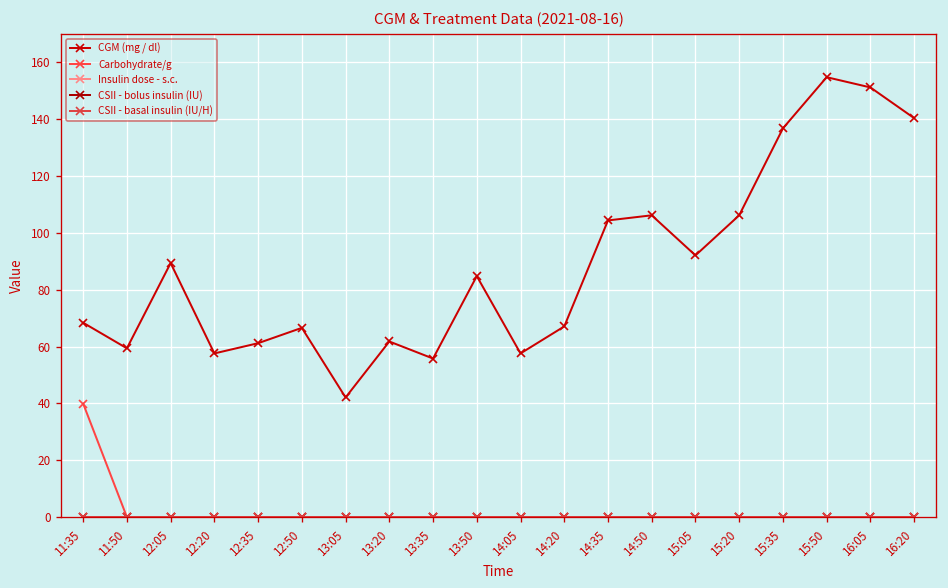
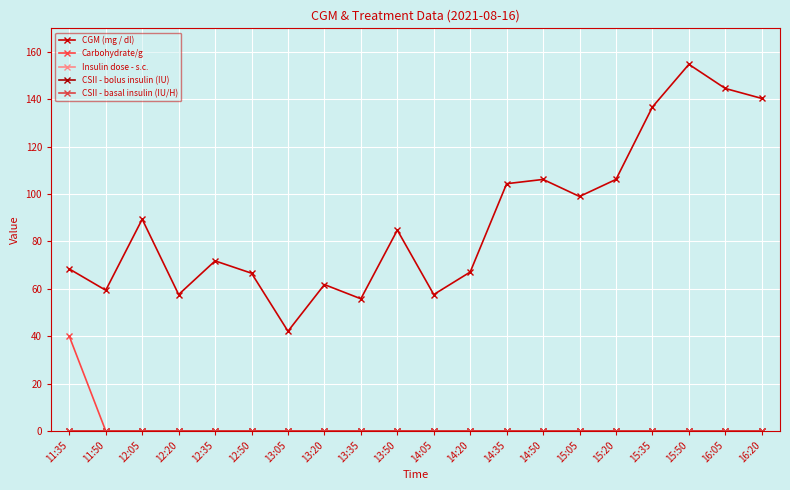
CGM (mg / dl), 12:35: 61 -> 72
CGM (mg / dl), 15:05: 92 -> 99
CGM (mg / dl), 16:05: 151 -> 145
